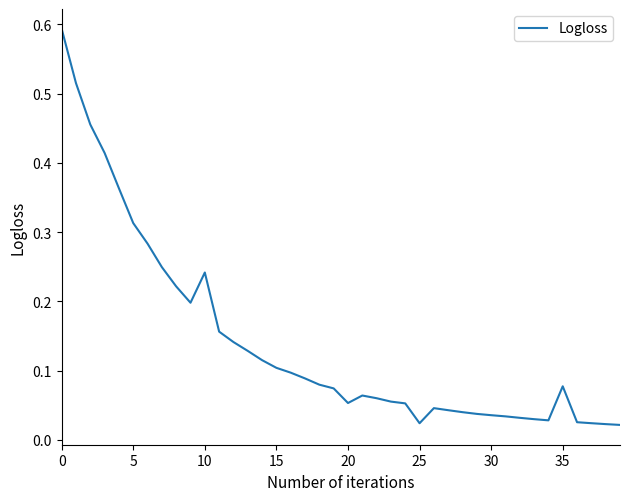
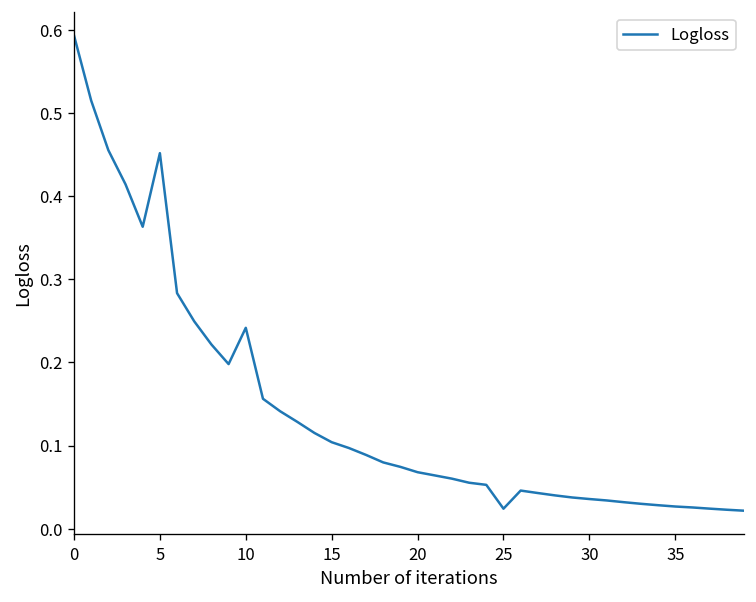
5: 0.31 -> 0.45
20: 0.05 -> 0.07
35: 0.08 -> 0.03
